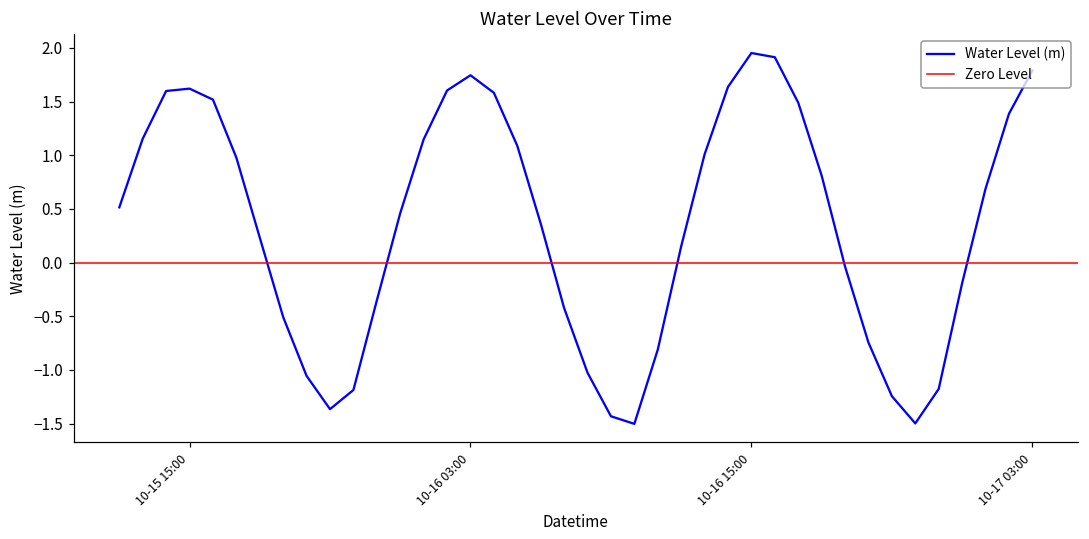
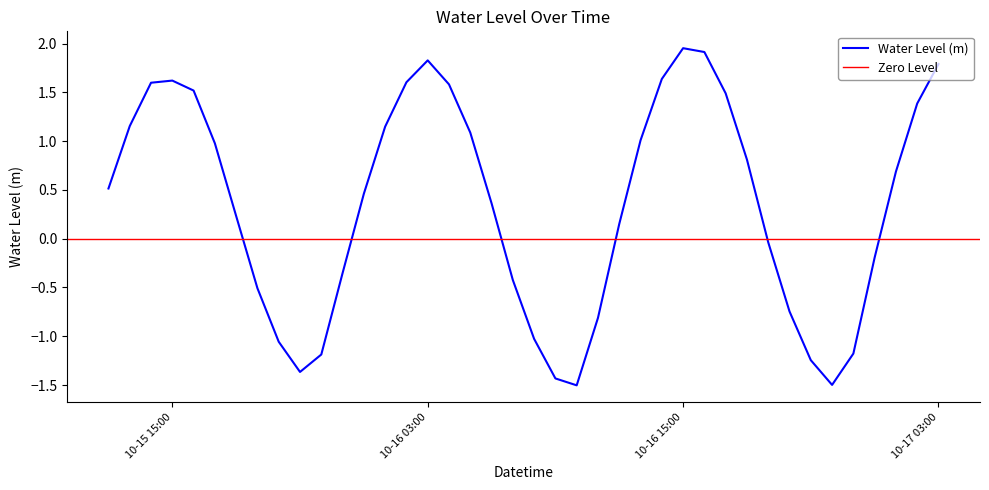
10-16 03:00: 1.7 -> 1.8
